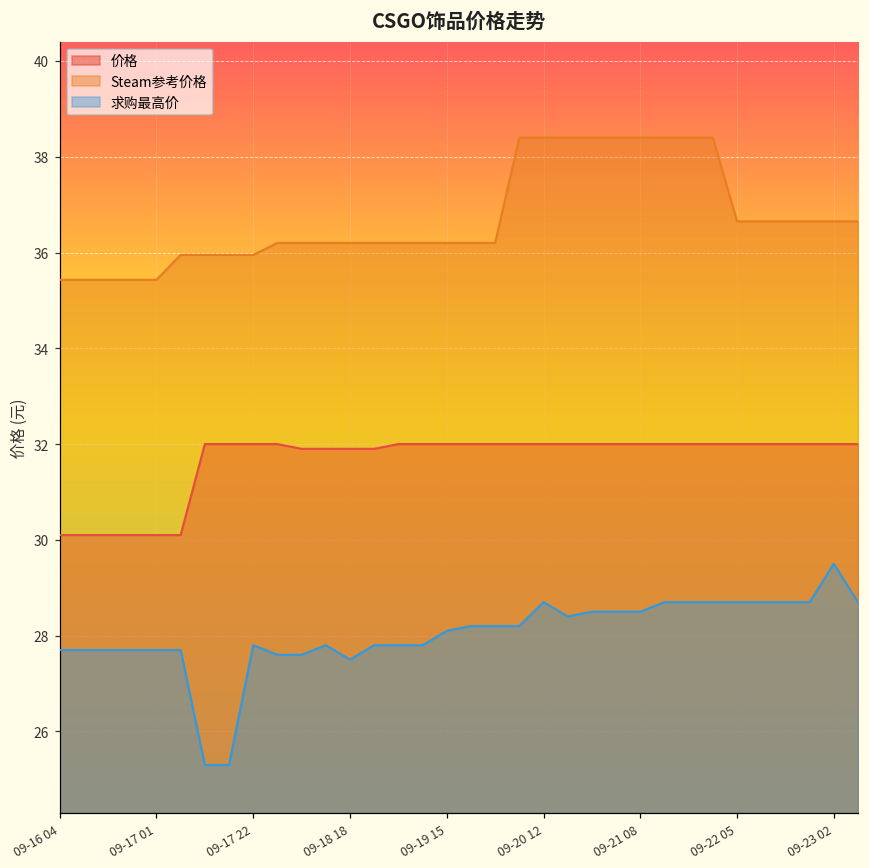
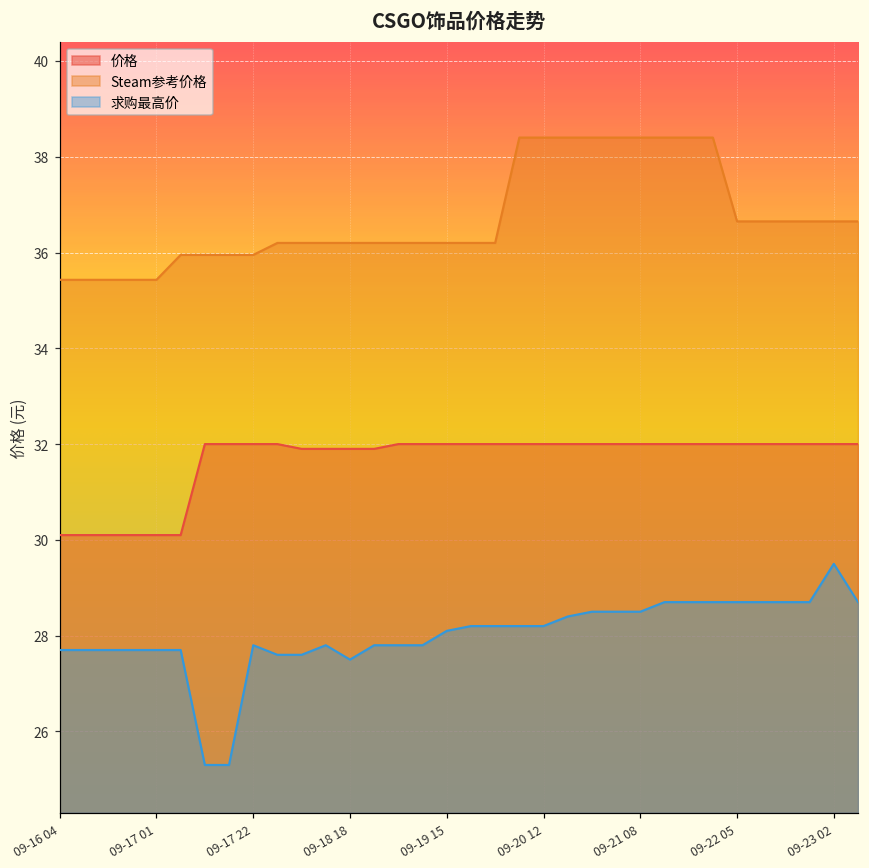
求购最高价, 09-20 12: 28.7 -> 28.2
